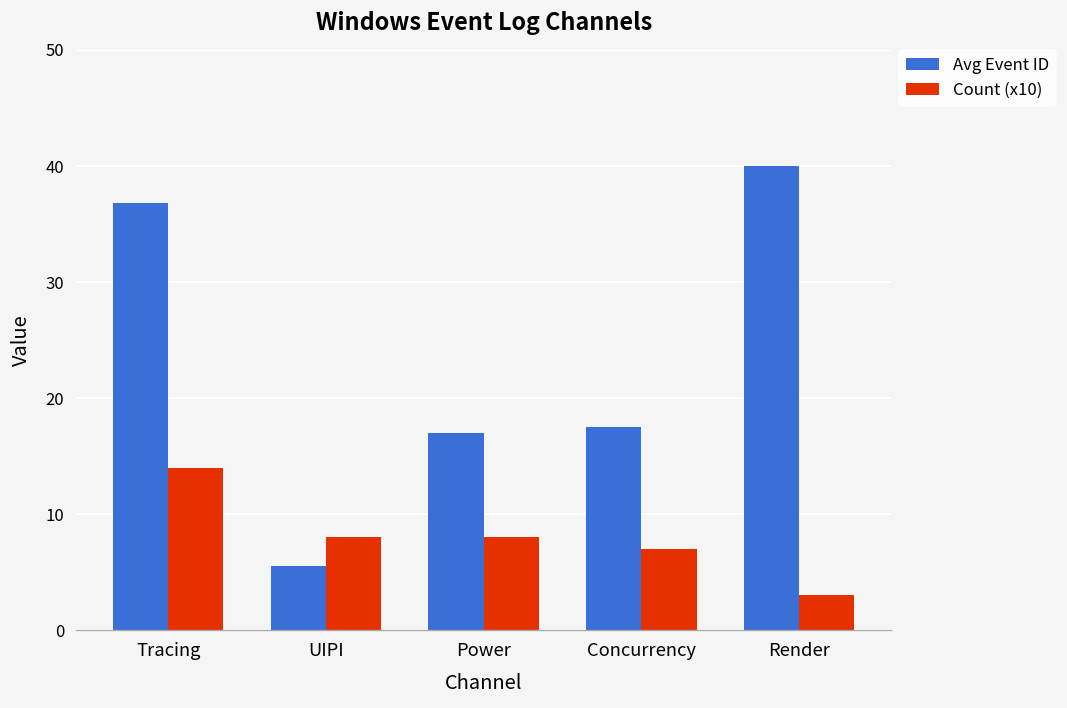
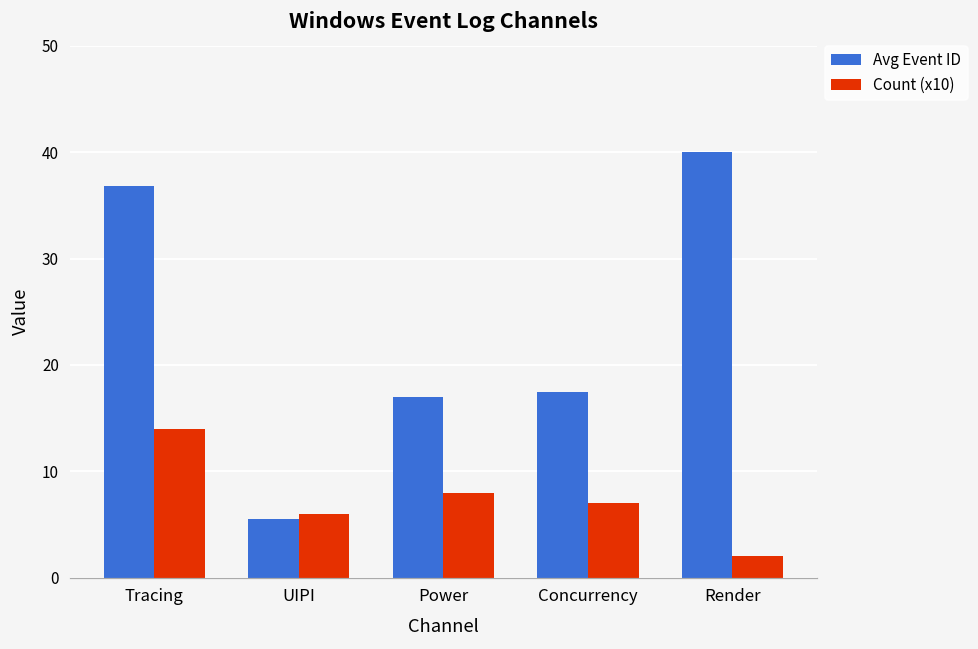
Count (x10), UIPI: 8 -> 6
Count (x10), Render: 3 -> 2
